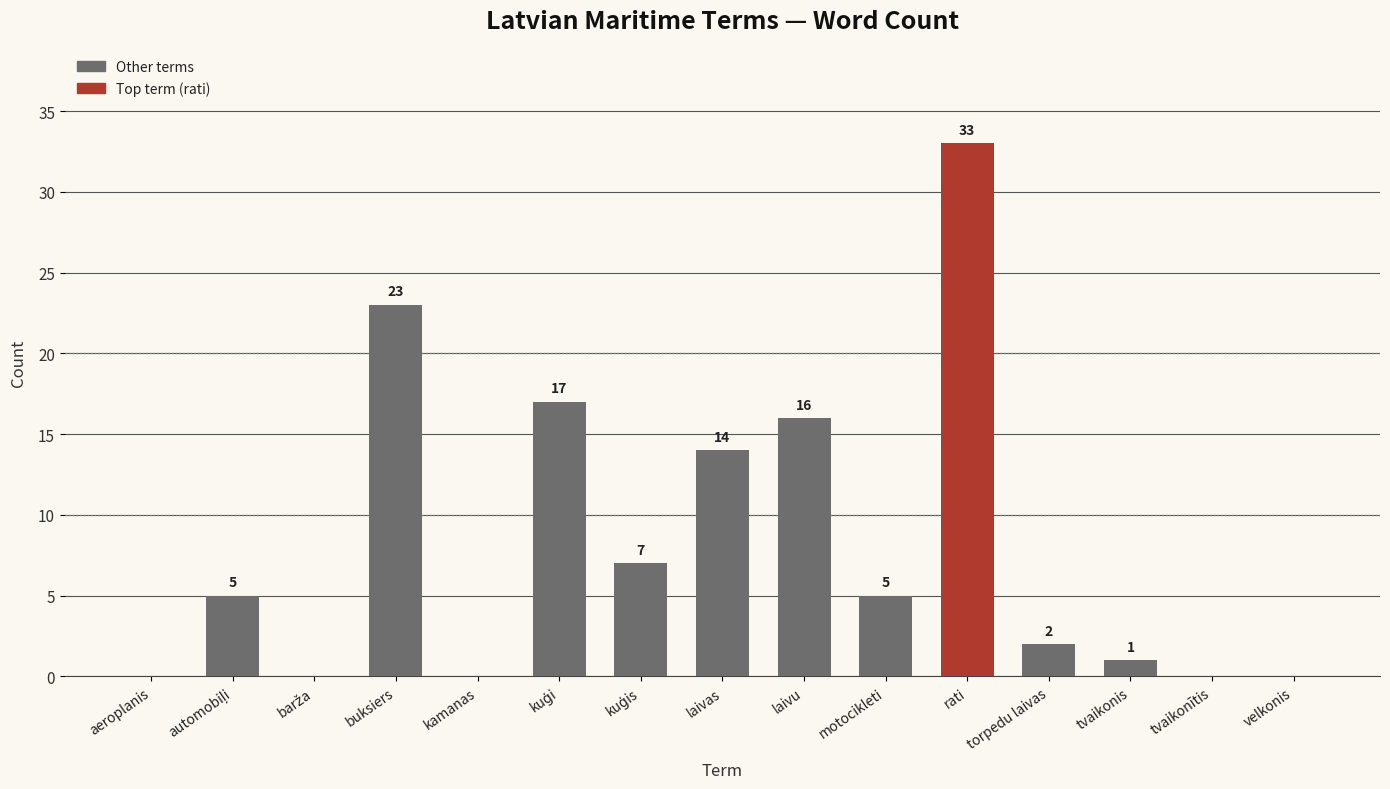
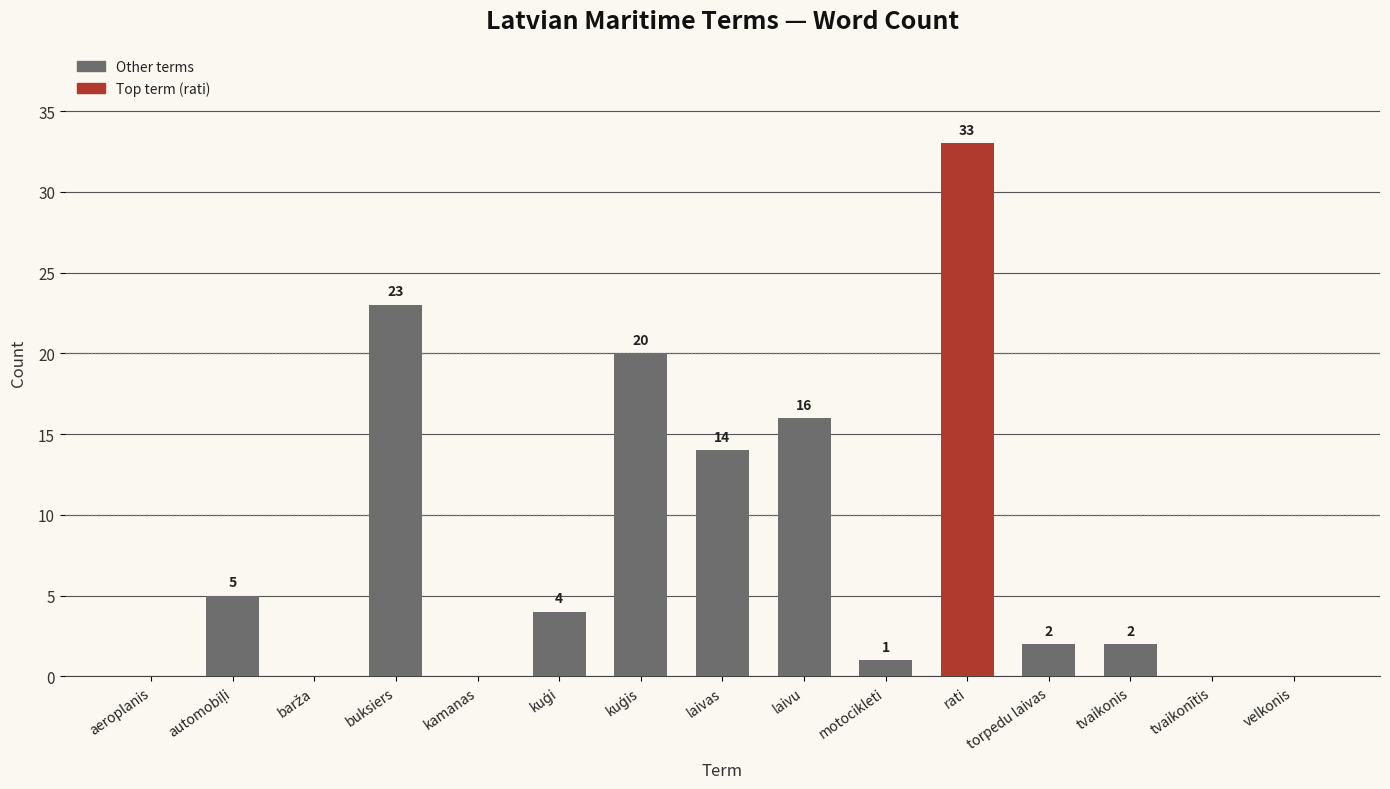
kuģi: 17 -> 4
kuģis: 7 -> 20
motocikleti: 5 -> 1
tvaikonis: 1 -> 2
